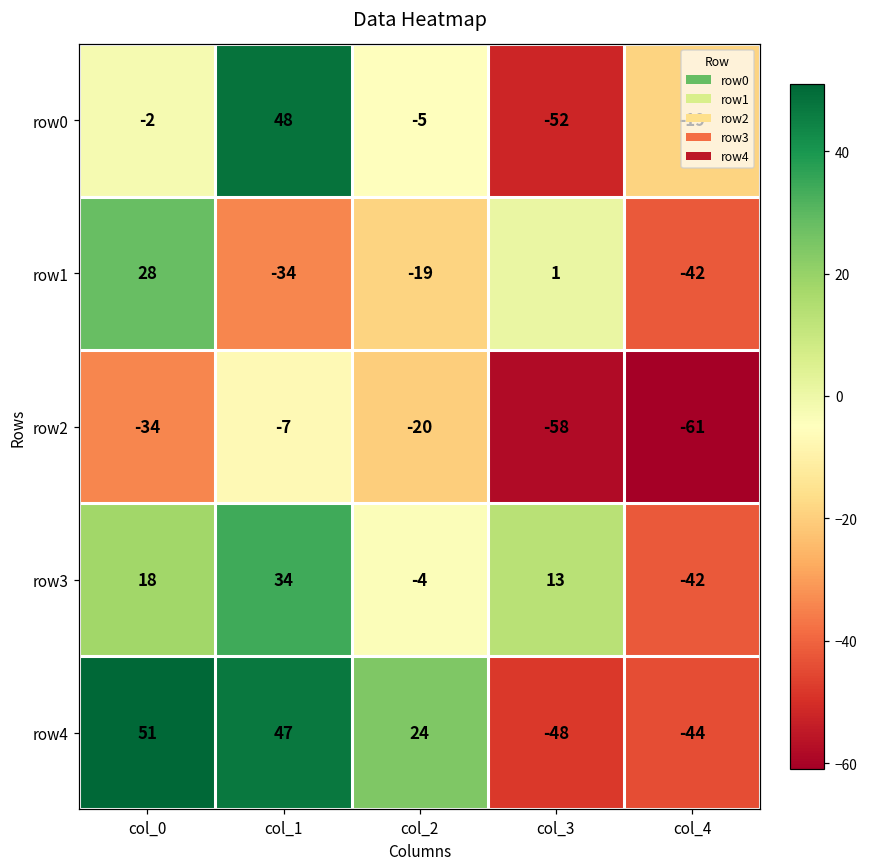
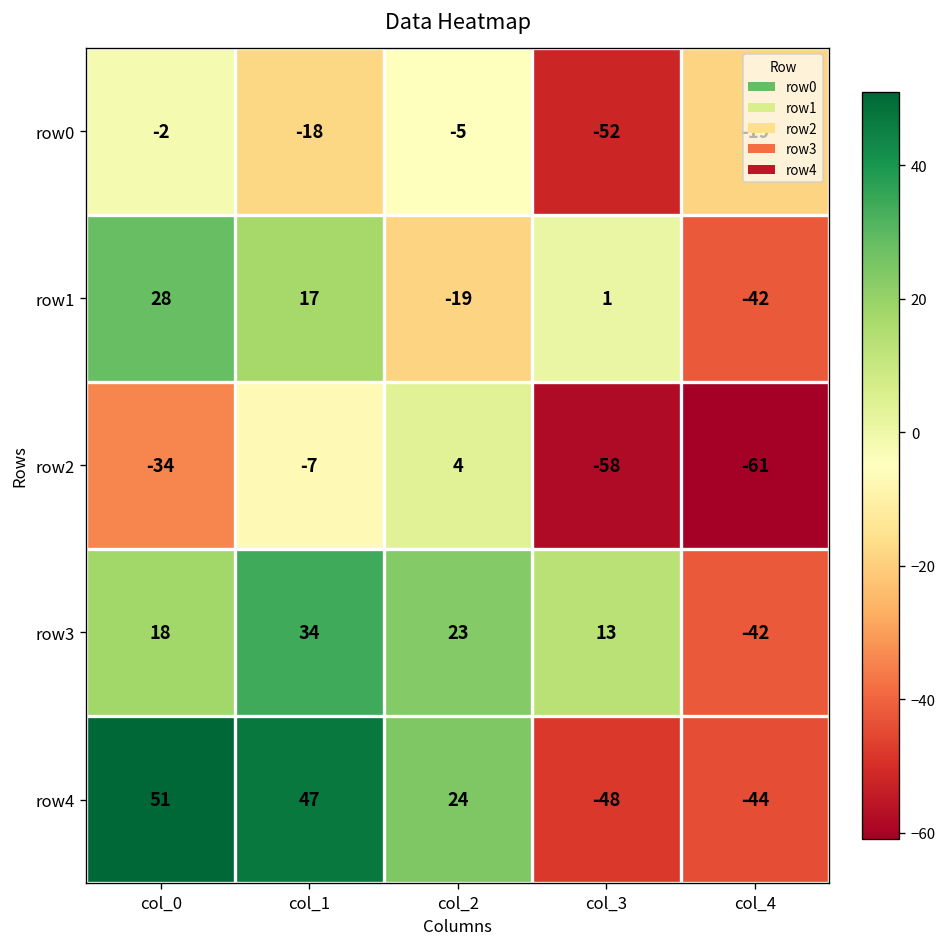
row0, col_1: 48 -> -18
row1, col_1: -34 -> 17
row2, col_2: -20 -> 4
row3, col_2: -4 -> 23
